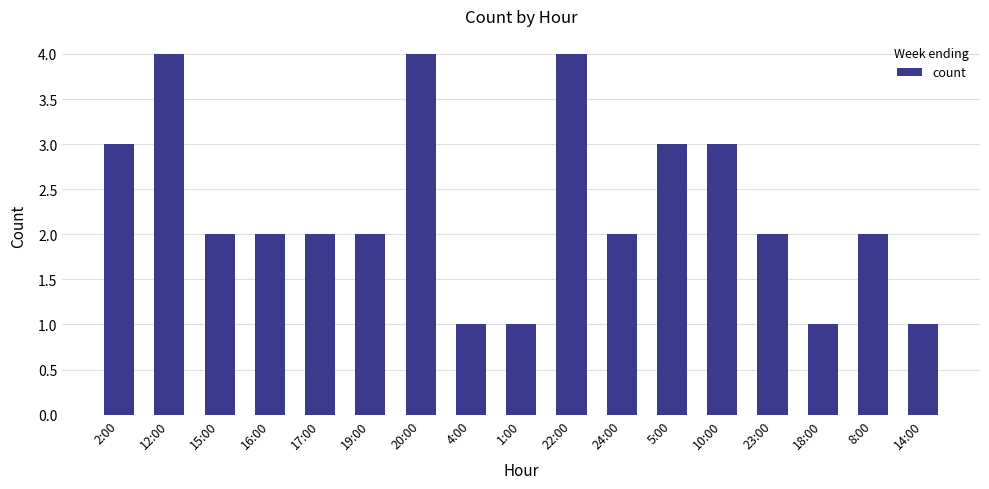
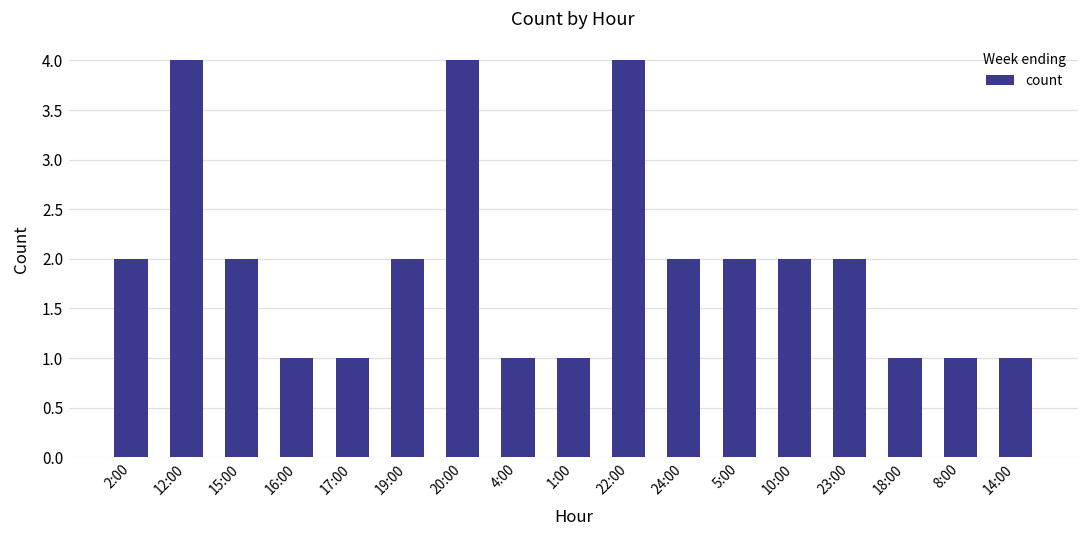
2:00: 3 -> 2
16:00: 2 -> 1
17:00: 2 -> 1
5:00: 3 -> 2
10:00: 3 -> 2
8:00: 2 -> 1
